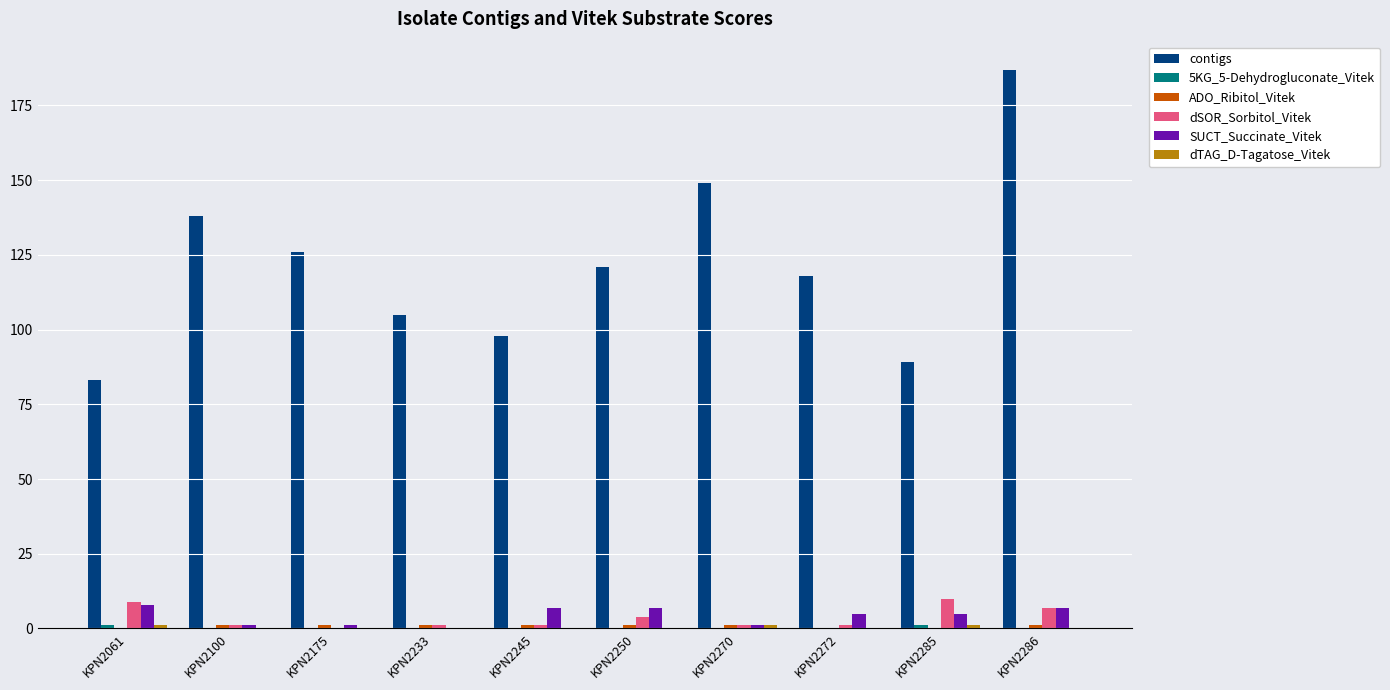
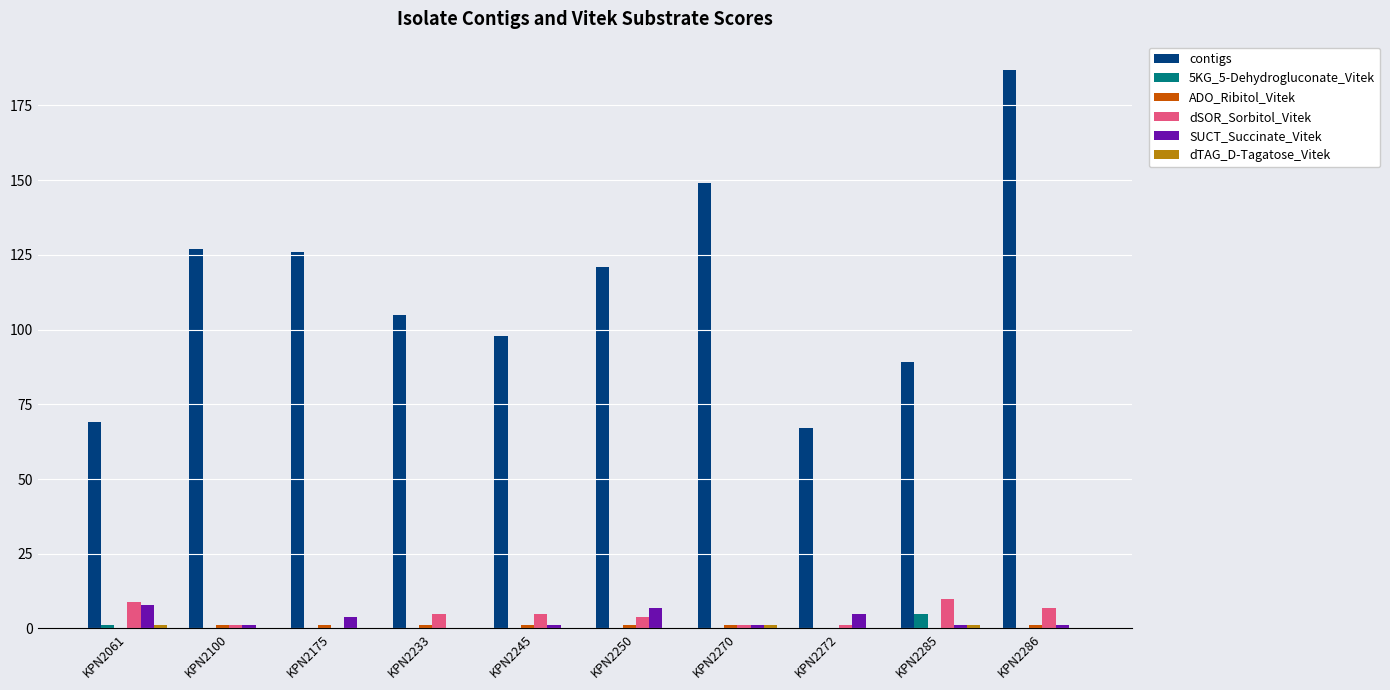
contigs, KPN2061: 83 -> 69
contigs, KPN2100: 138 -> 127
SUCT_Succinate_Vitek, KPN2175: 1 -> 4
dSOR_Sorbitol_Vitek, KPN2233: 1 -> 5
dSOR_Sorbitol_Vitek, KPN2245: 1 -> 5
SUCT_Succinate_Vitek, KPN2245: 7 -> 1
contigs, KPN2272: 118 -> 67
5KG_5-Dehydrogluconate_Vitek, KPN2285: 1 -> 5
SUCT_Succinate_Vitek, KPN2285: 5 -> 1
SUCT_Succinate_Vitek, KPN2286: 7 -> 1
